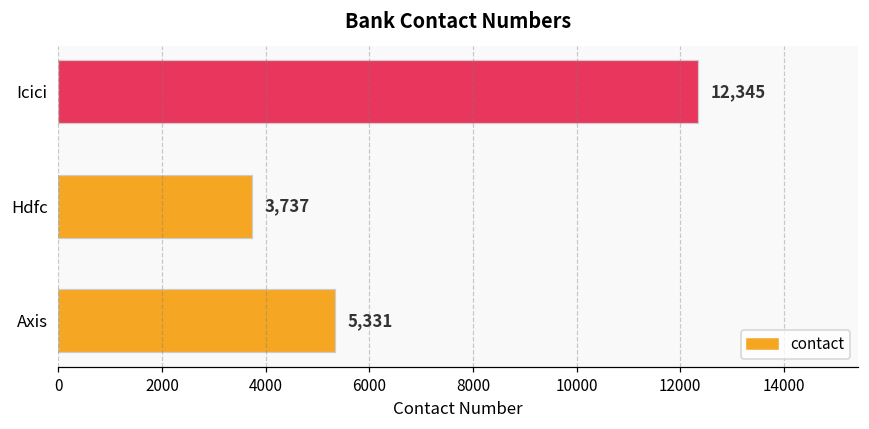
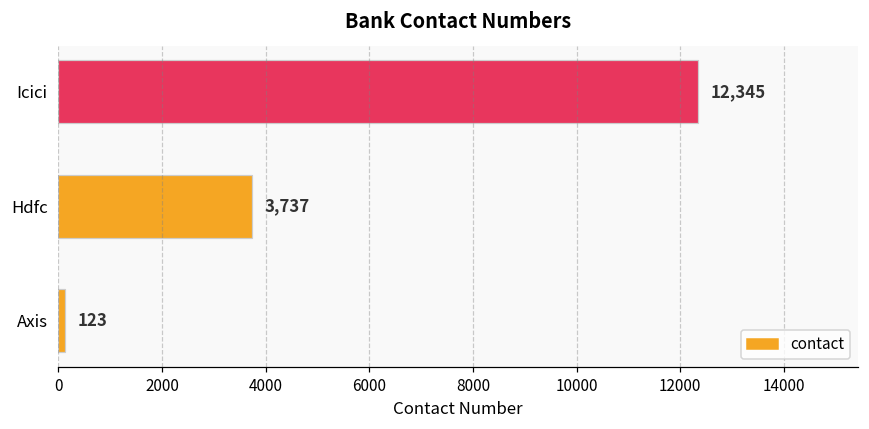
Axis: 5,331 -> 123
